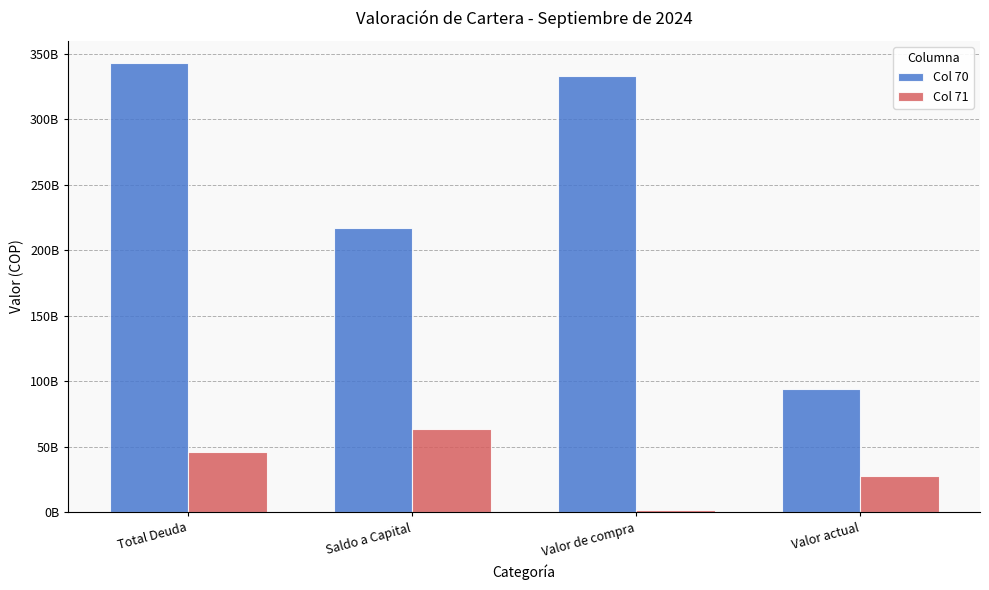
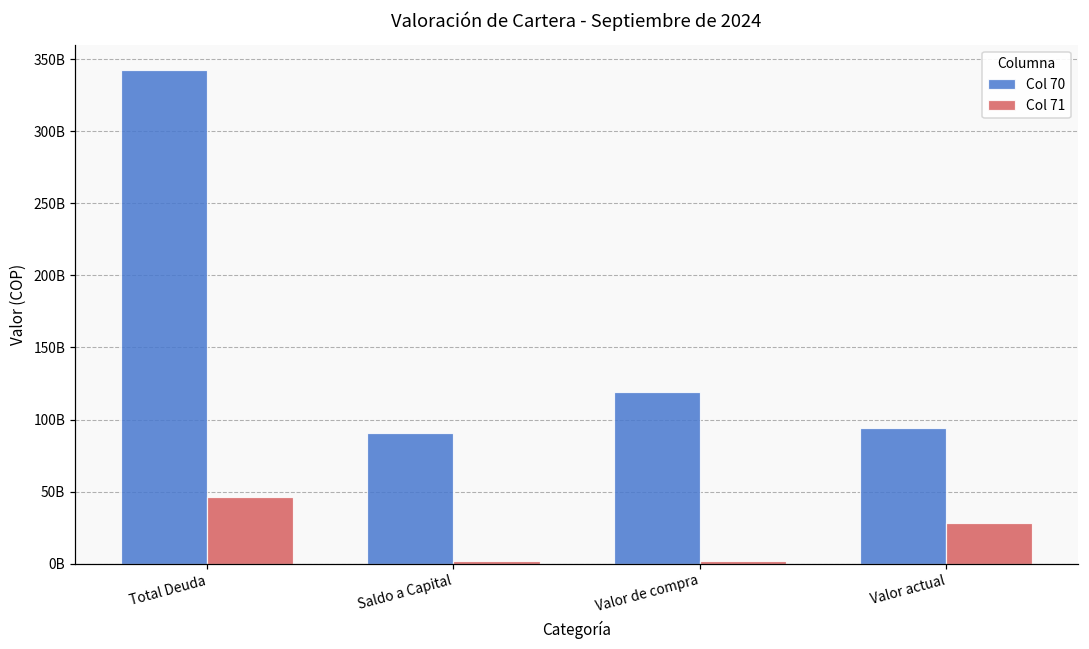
Col 70, Saldo a Capital: 217000000000 -> 90000000000
Col 71, Saldo a Capital: 64000000000 -> 2000000000
Col 70, Valor de compra: 333000000000 -> 119000000000
